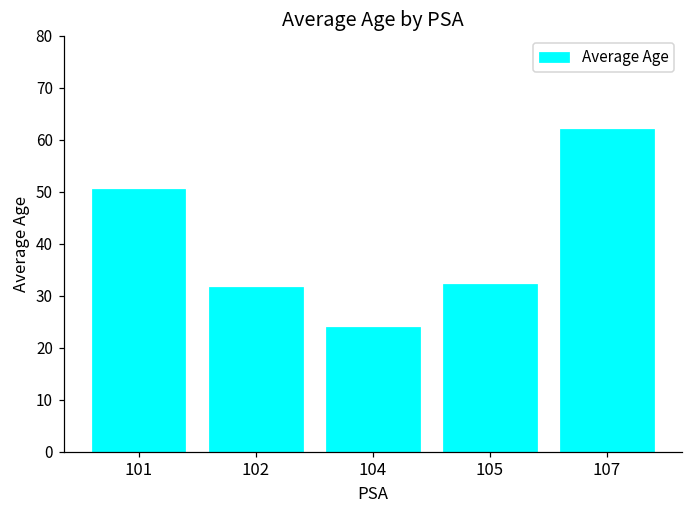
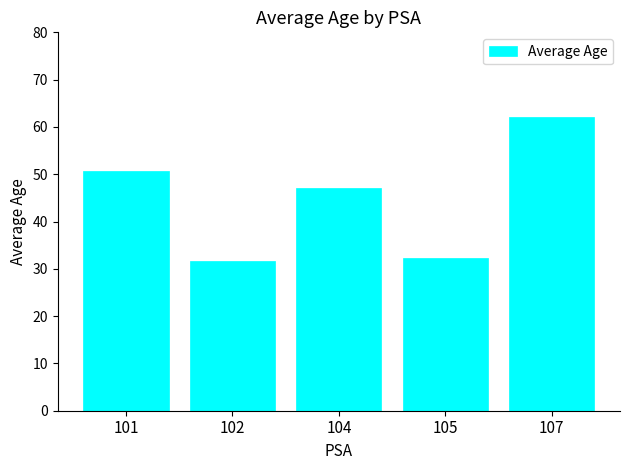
104: 24 -> 47
